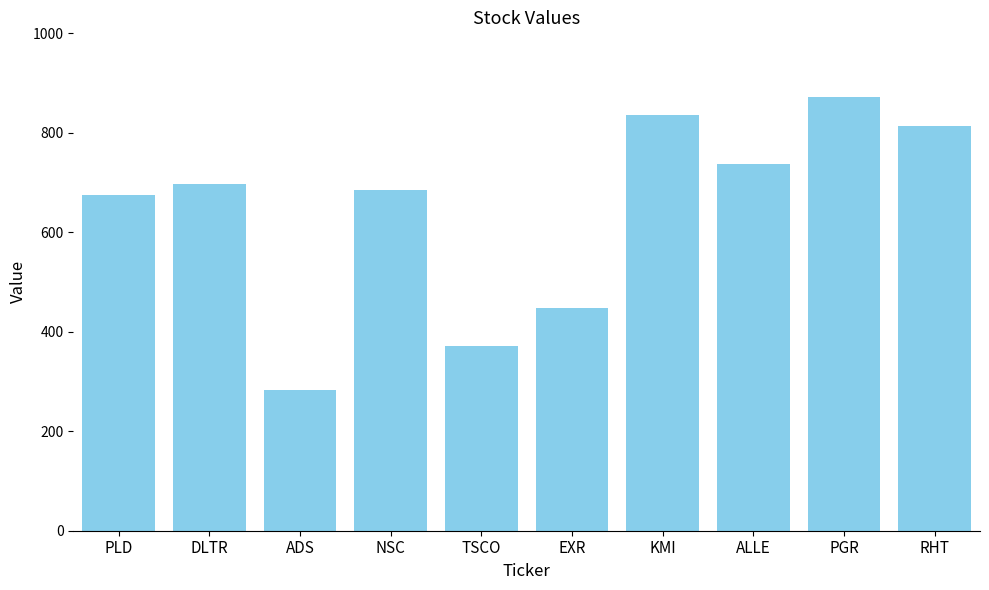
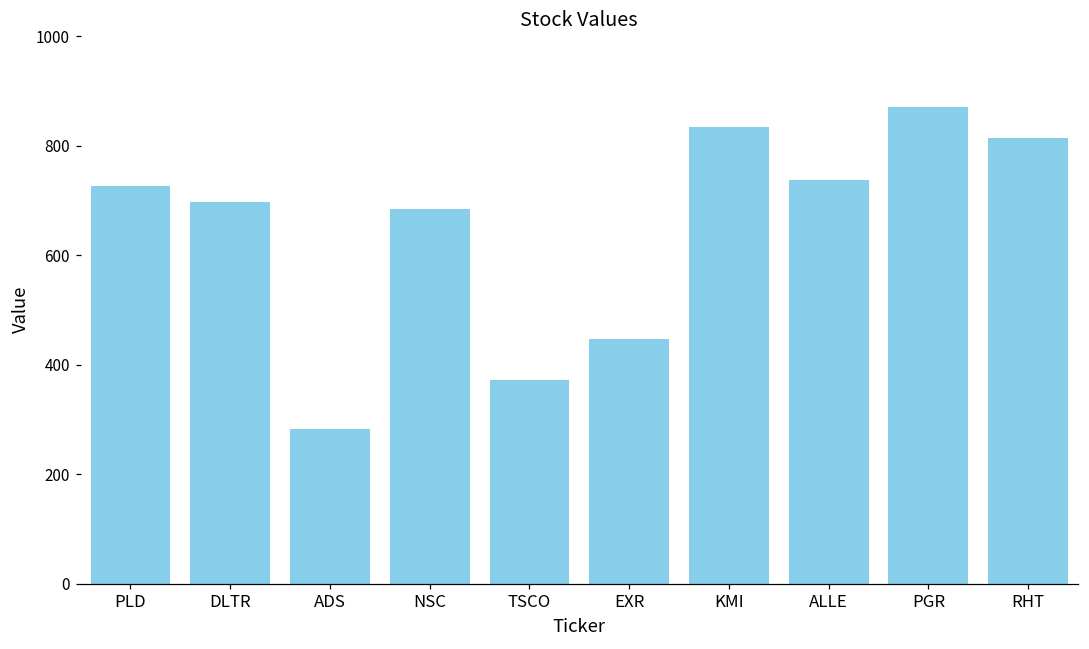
PLD: 680 -> 730
